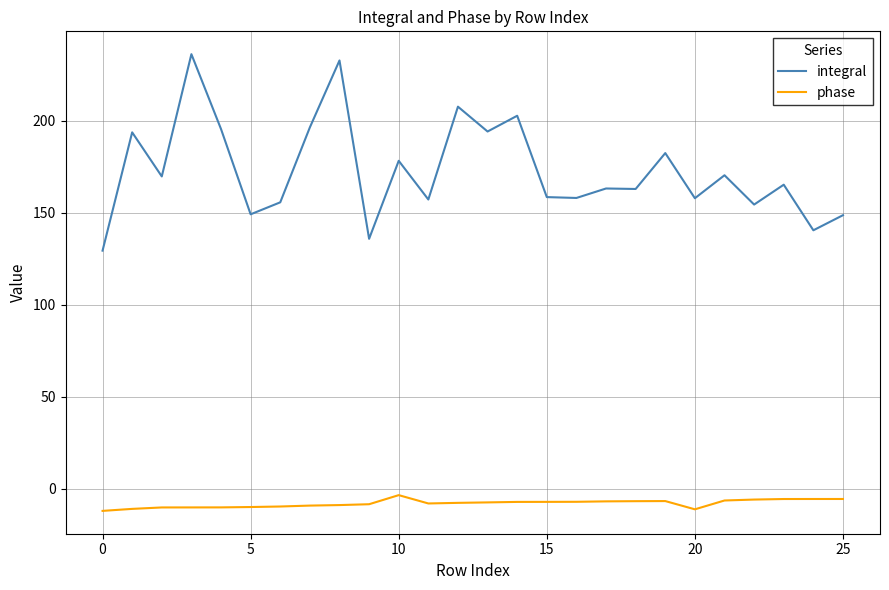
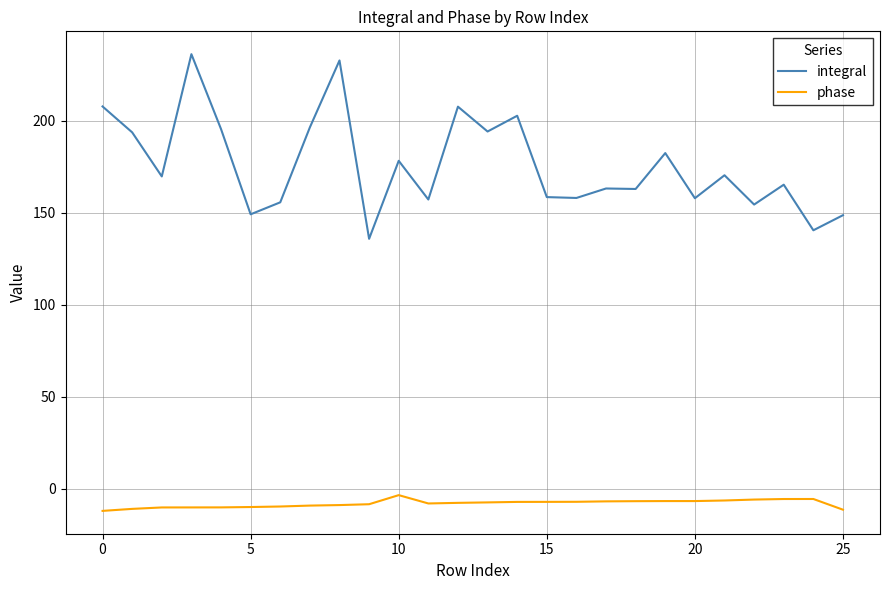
integral, 0: 129 -> 208
phase, 20: -11 -> -7
phase, 25: -6 -> -11
